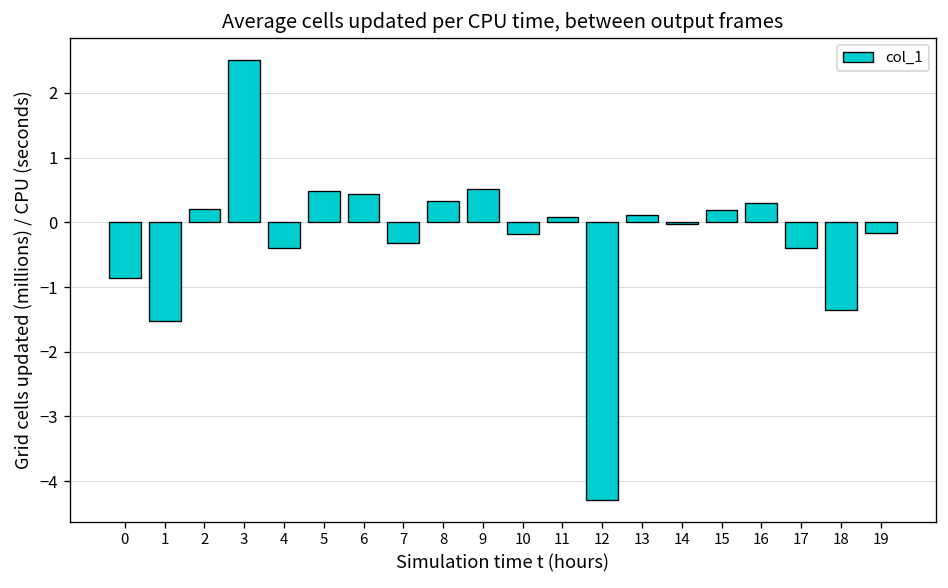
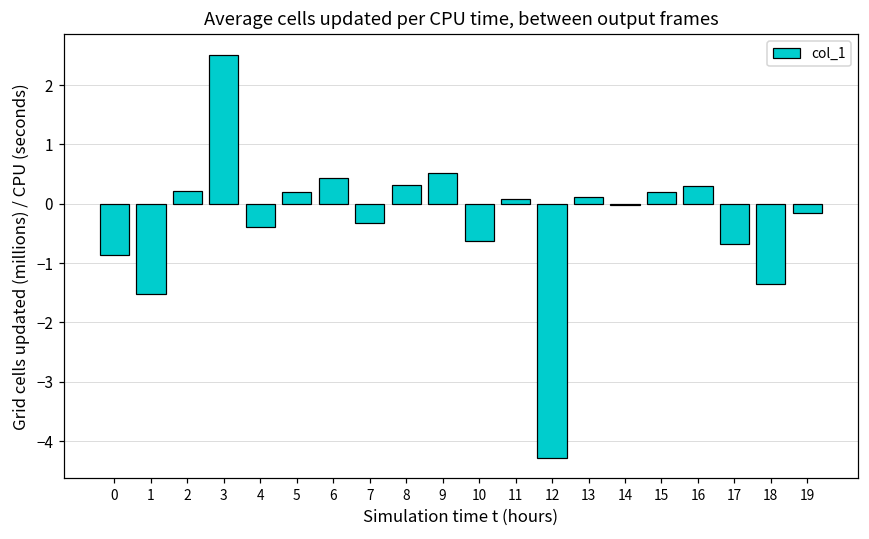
5: 0.5 -> 0.2
10: -0.2 -> -0.6
17: -0.4 -> -0.7
